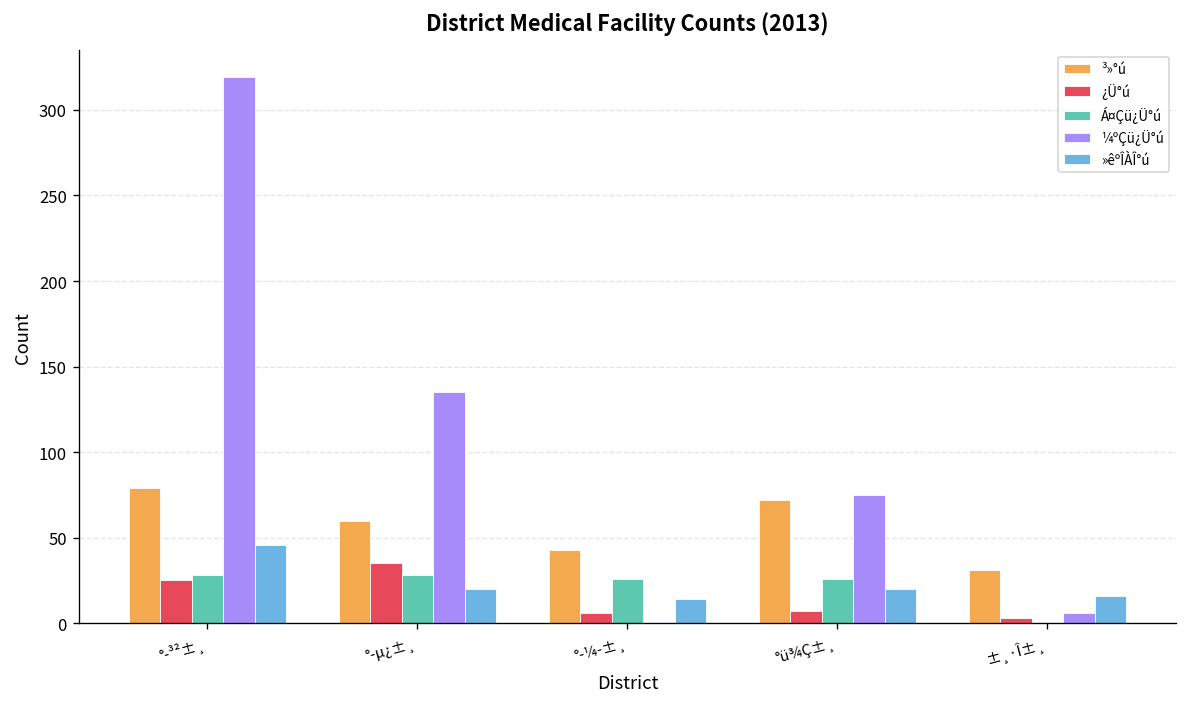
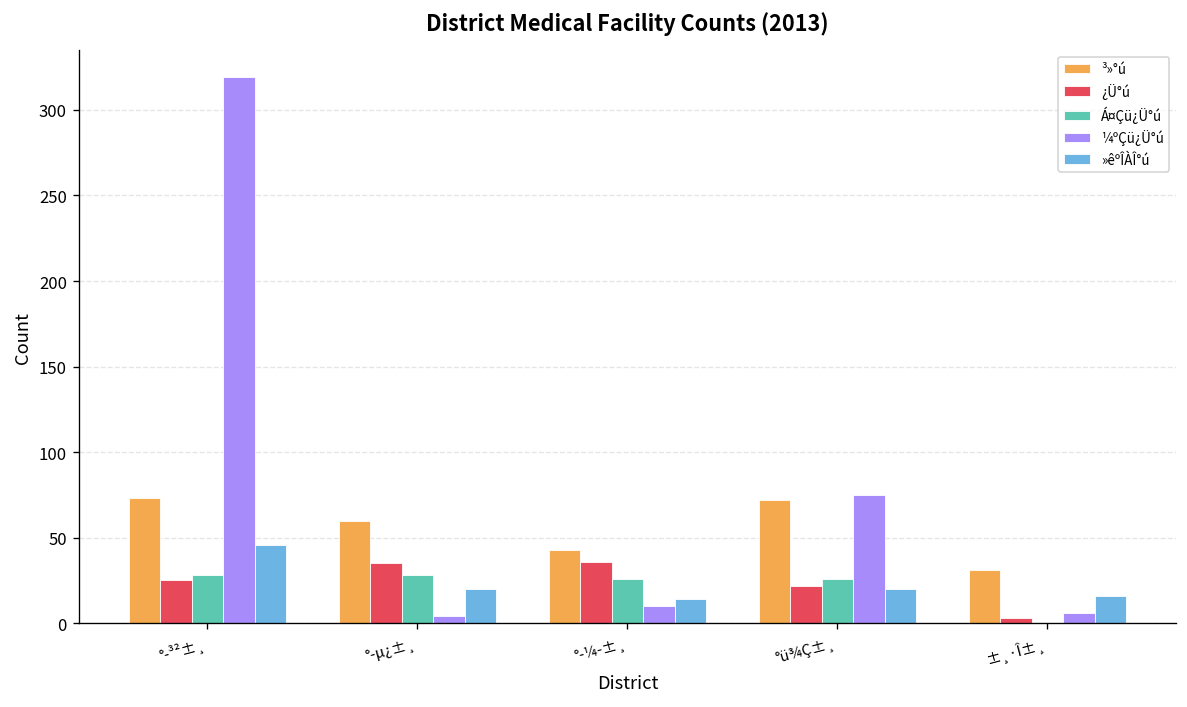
³»°ú, °­³²±¸: 79 -> 73
¼ºÇü¿Ü°ú, °­µ¿±¸: 135 -> 4
¿Ü°ú, °­¼­±¸: 6 -> 36
¼ºÇü¿Ü°ú, °­¼­±¸: 1 -> 10
¿Ü°ú, °ü¾Ç±¸: 7 -> 22
